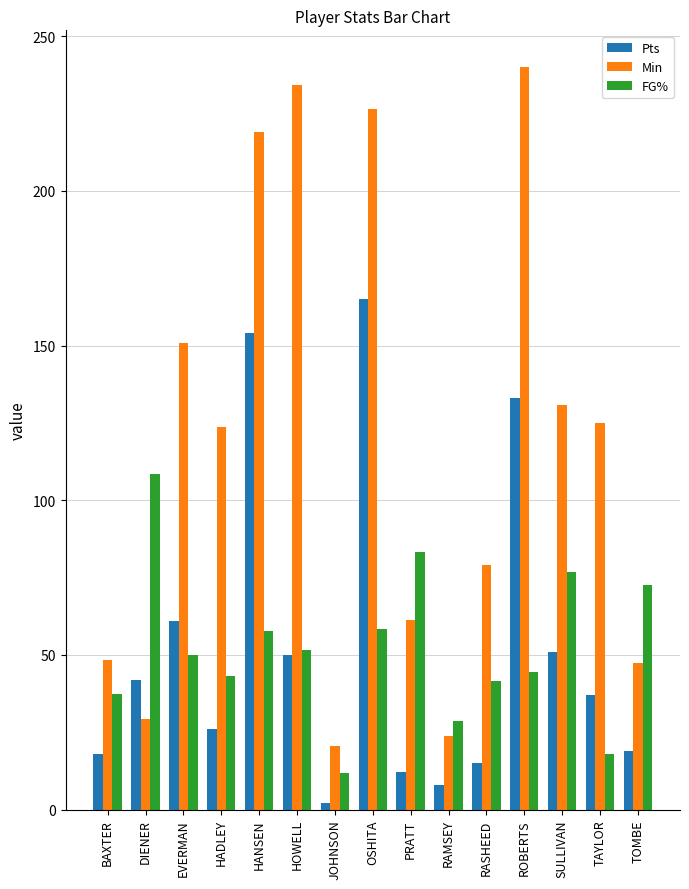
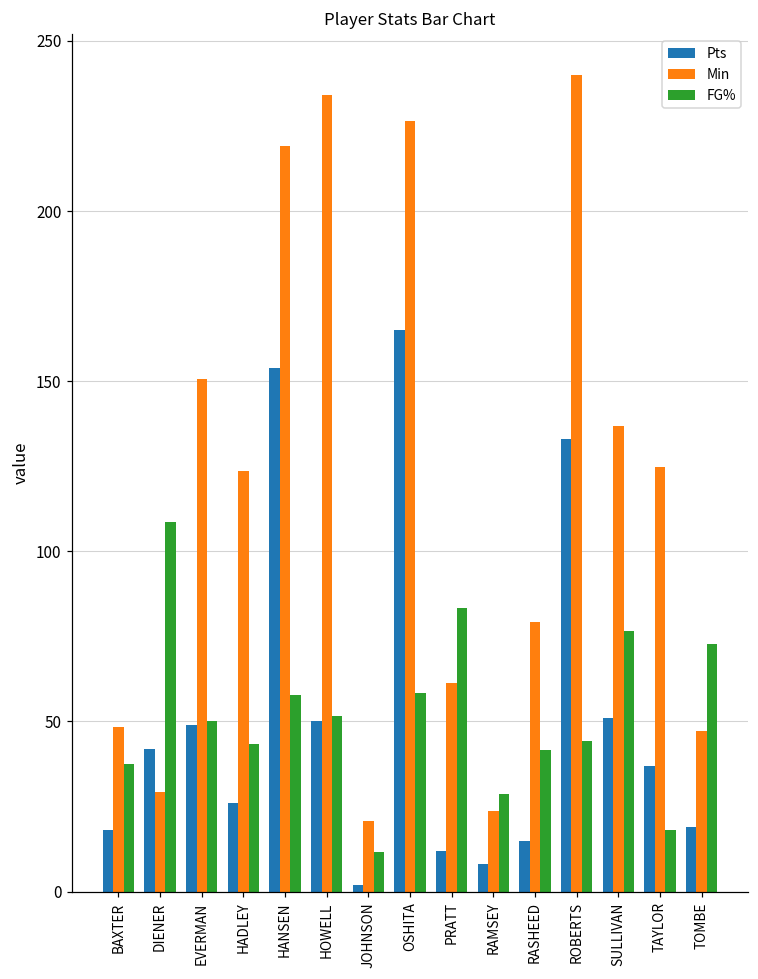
Pts, EVERMAN: 61 -> 49
Min, SULLIVAN: 131 -> 137
